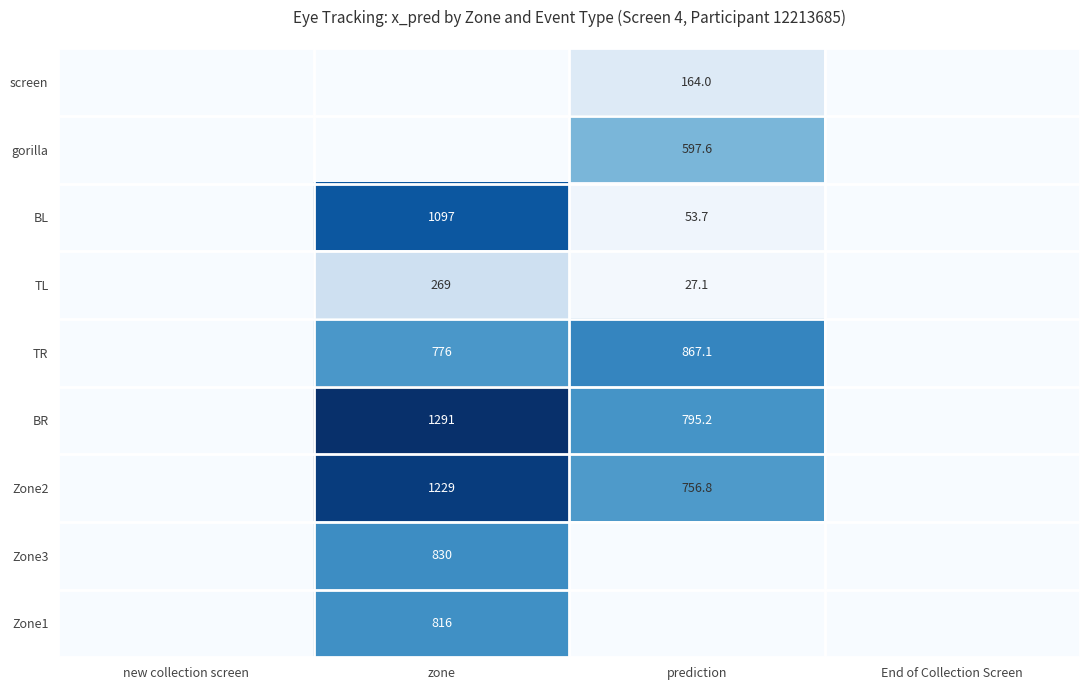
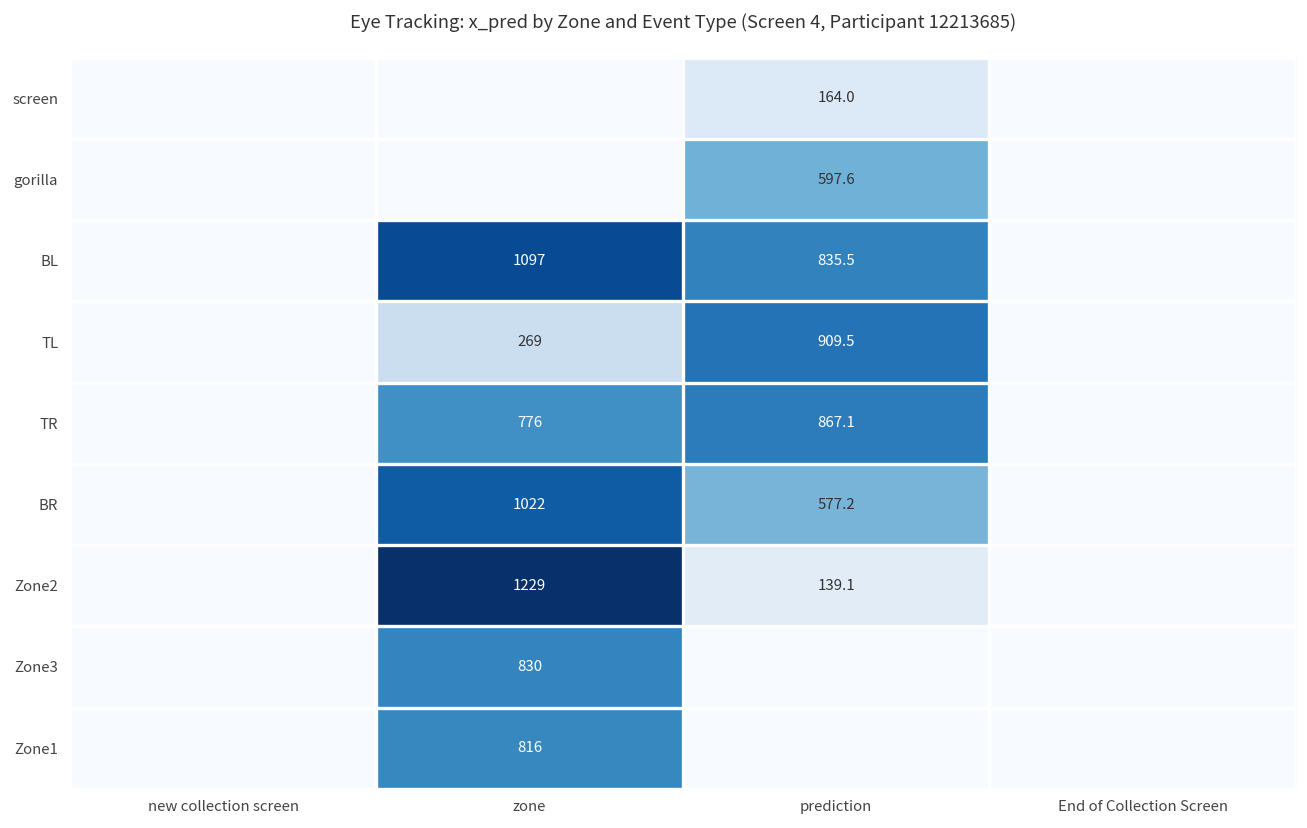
BL, prediction: 53.7 -> 835.5
TL, prediction: 27.1 -> 909.5
BR, zone: 1291 -> 1022
BR, prediction: 795.2 -> 577.2
Zone2, prediction: 756.8 -> 139.1
